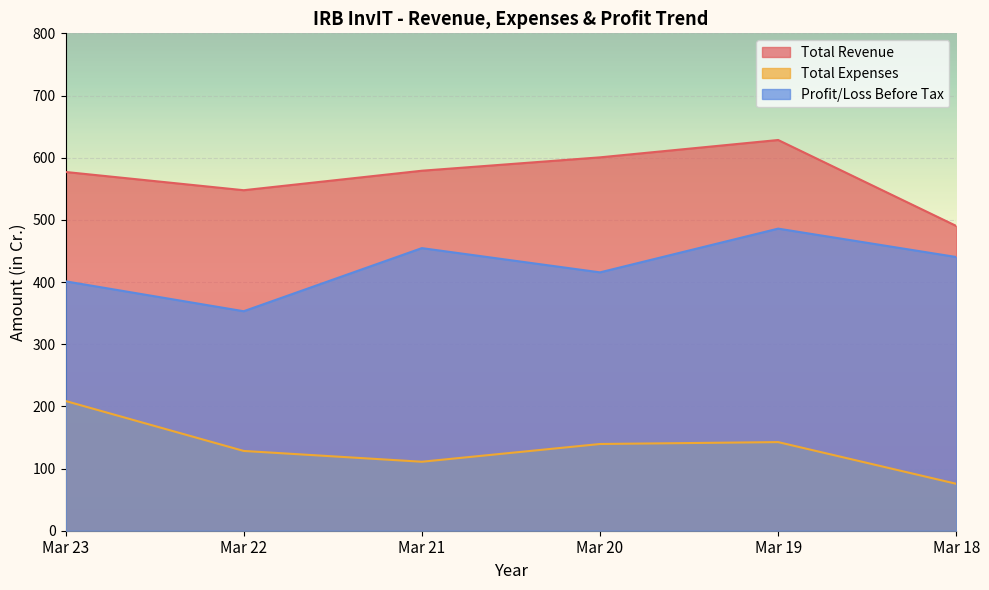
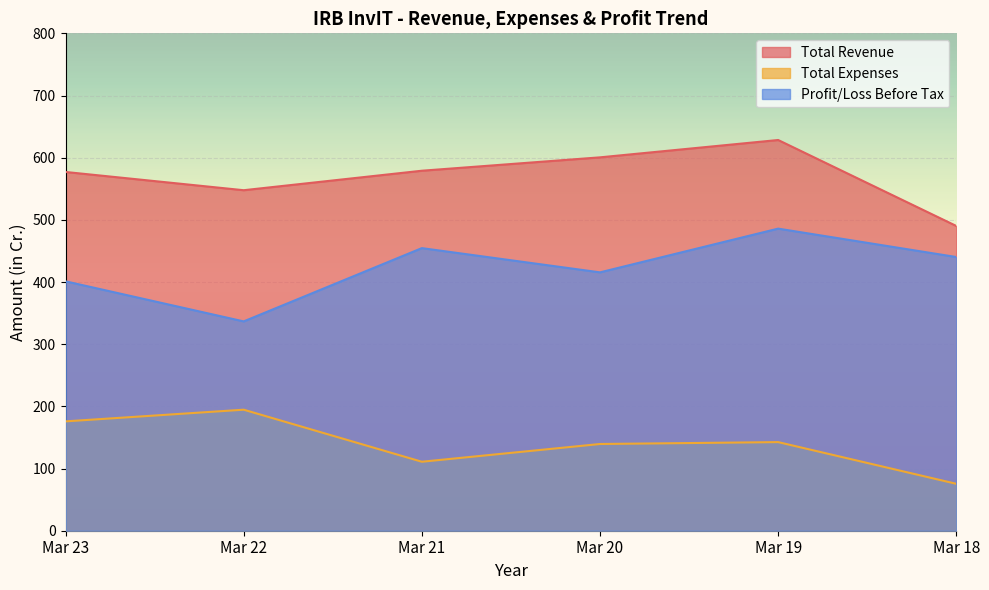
Total Expenses, Mar 23: 210 -> 180
Total Expenses, Mar 22: 130 -> 190
Profit/Loss Before Tax, Mar 22: 350 -> 340
